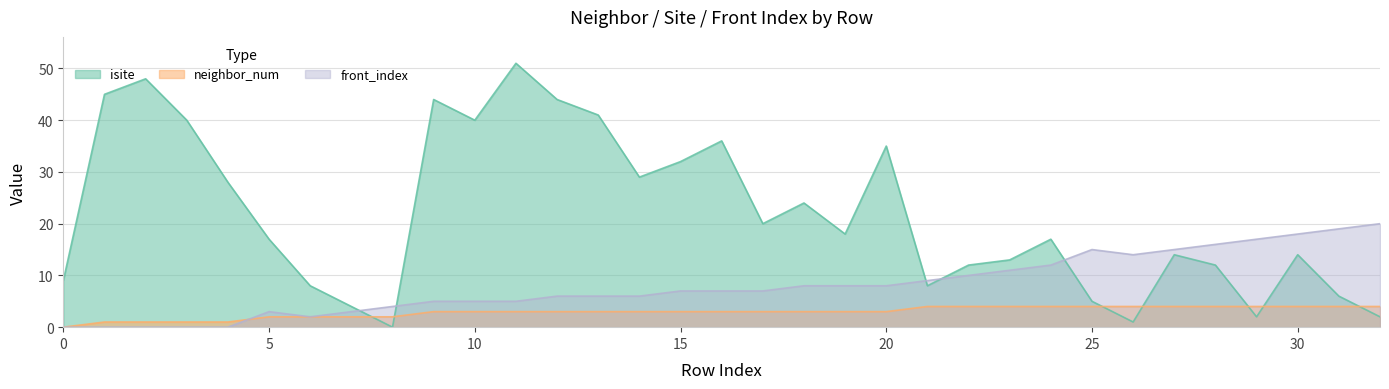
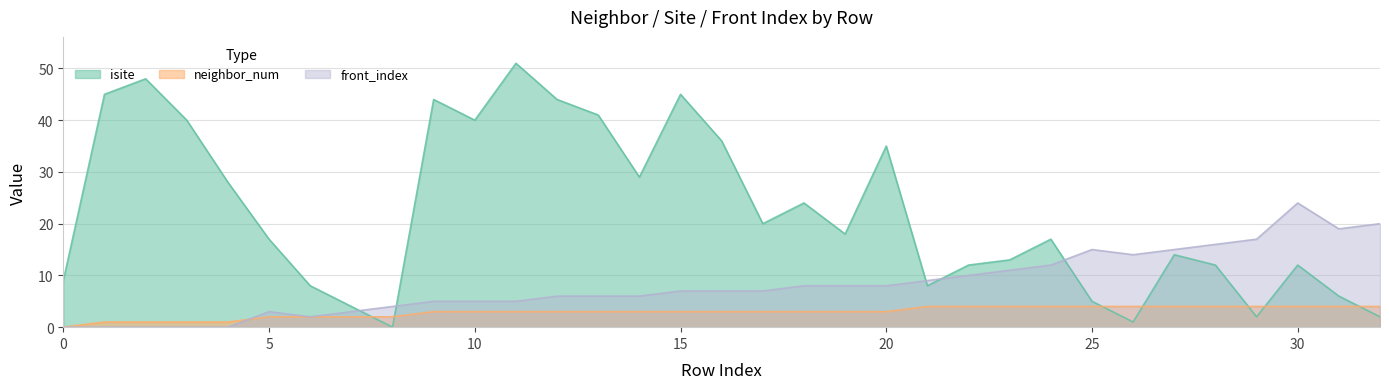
isite, 15: 32 -> 45
isite, 30: 14 -> 12
front_index, 30: 18 -> 24
